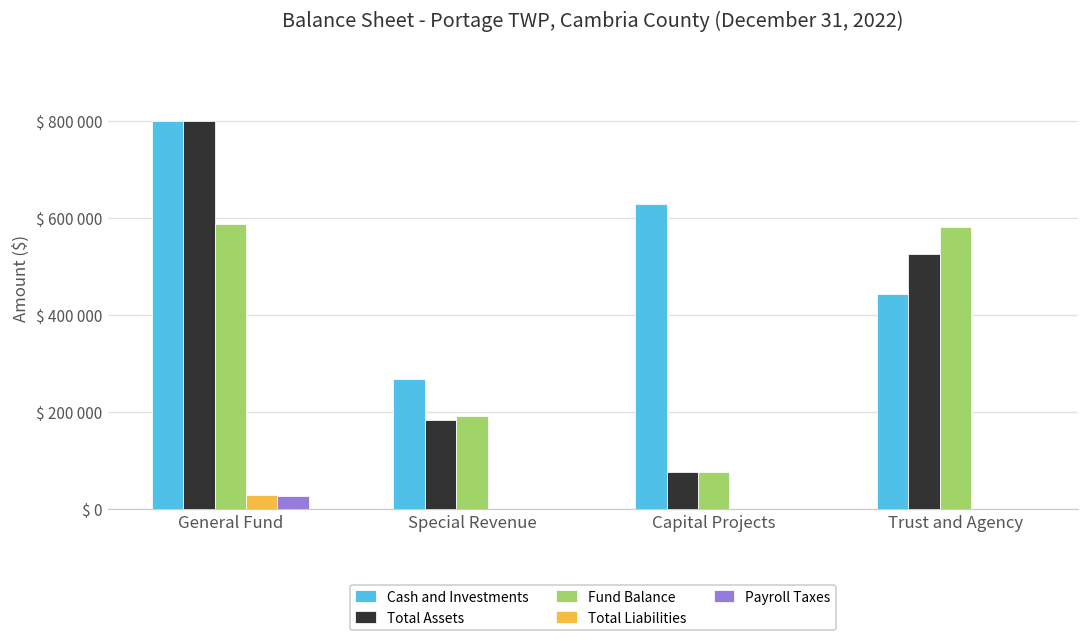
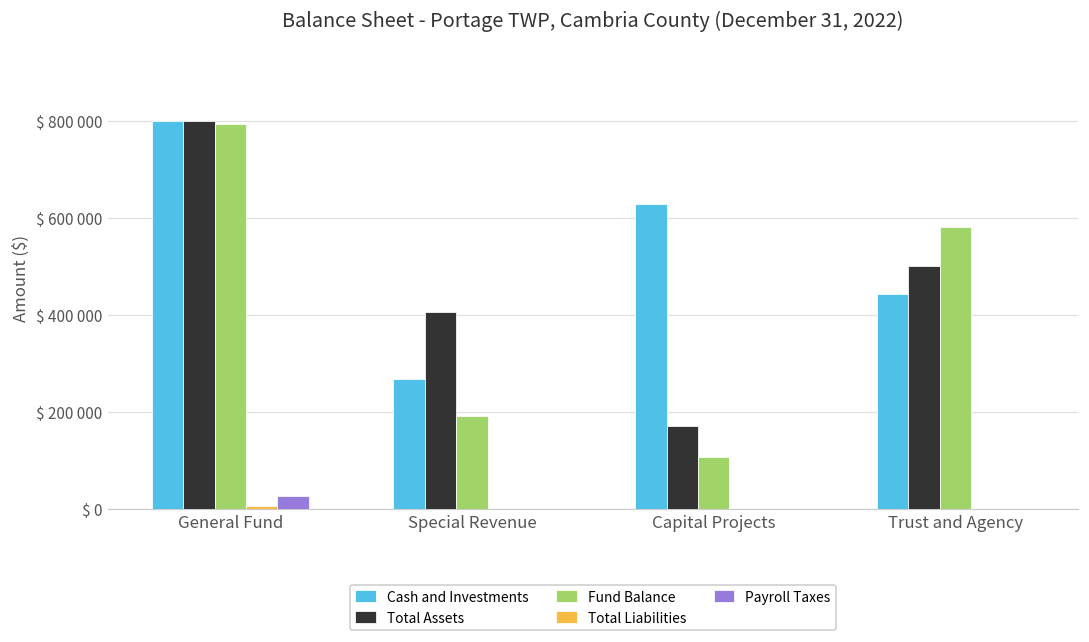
Fund Balance, General Fund: $ 590000 -> $ 790000
Total Liabilities, General Fund: $ 30000 -> $ 0
Total Assets, Special Revenue: $ 180000 -> $ 410000
Total Assets, Capital Projects: $ 70000 -> $ 170000
Fund Balance, Capital Projects: $ 70000 -> $ 110000
Total Assets, Trust and Agency: $ 520000 -> $ 500000
